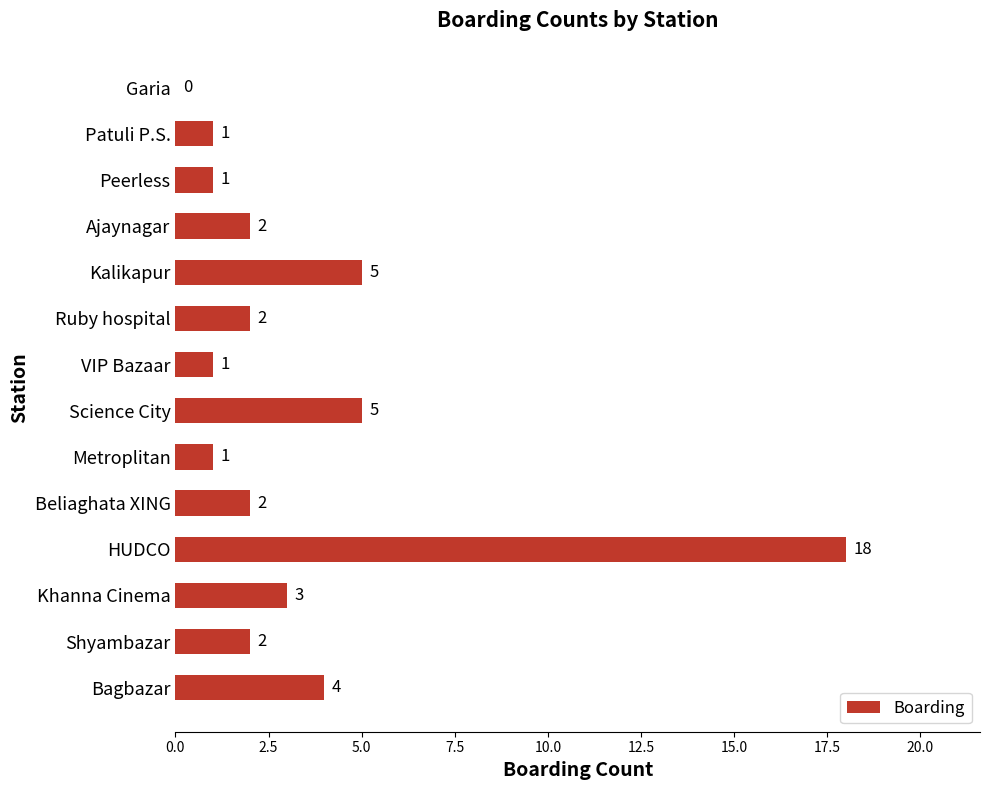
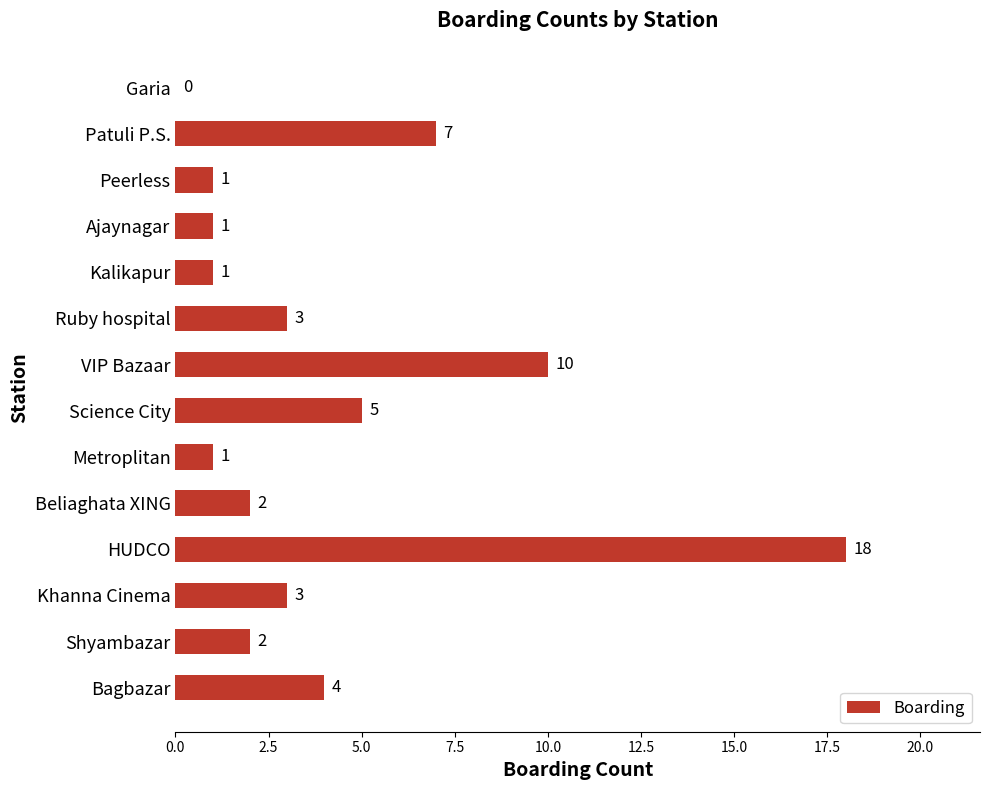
Patuli P.S.: 1 -> 7
Ajaynagar: 2 -> 1
Kalikapur: 5 -> 1
Ruby hospital: 2 -> 3
VIP Bazaar: 1 -> 10
